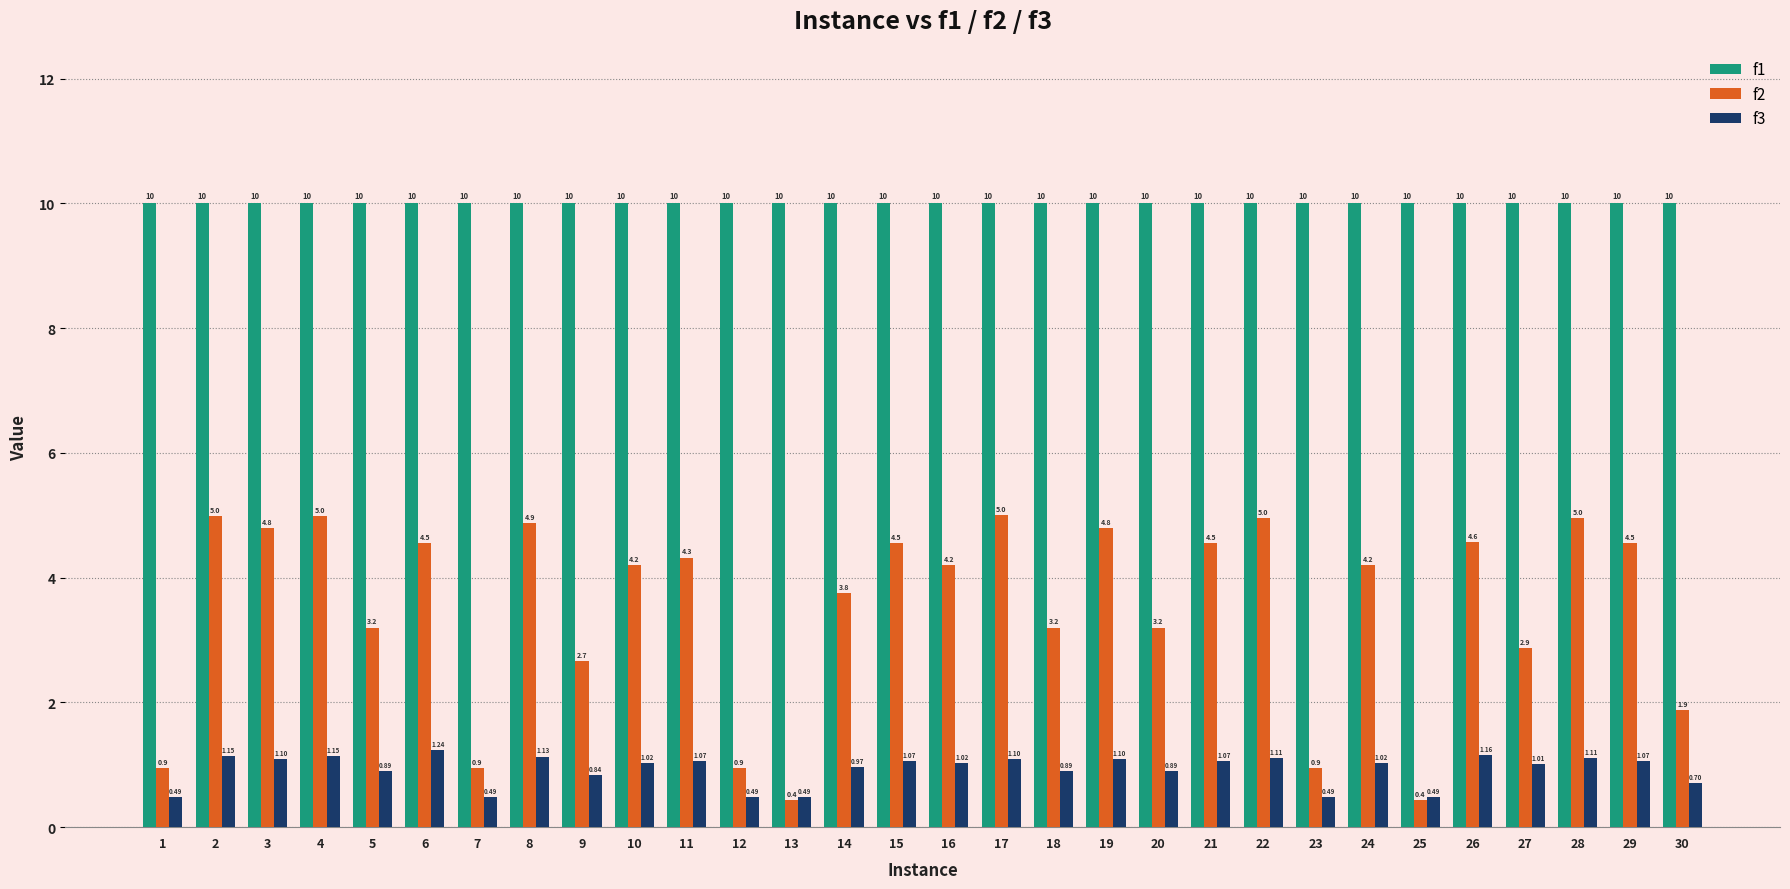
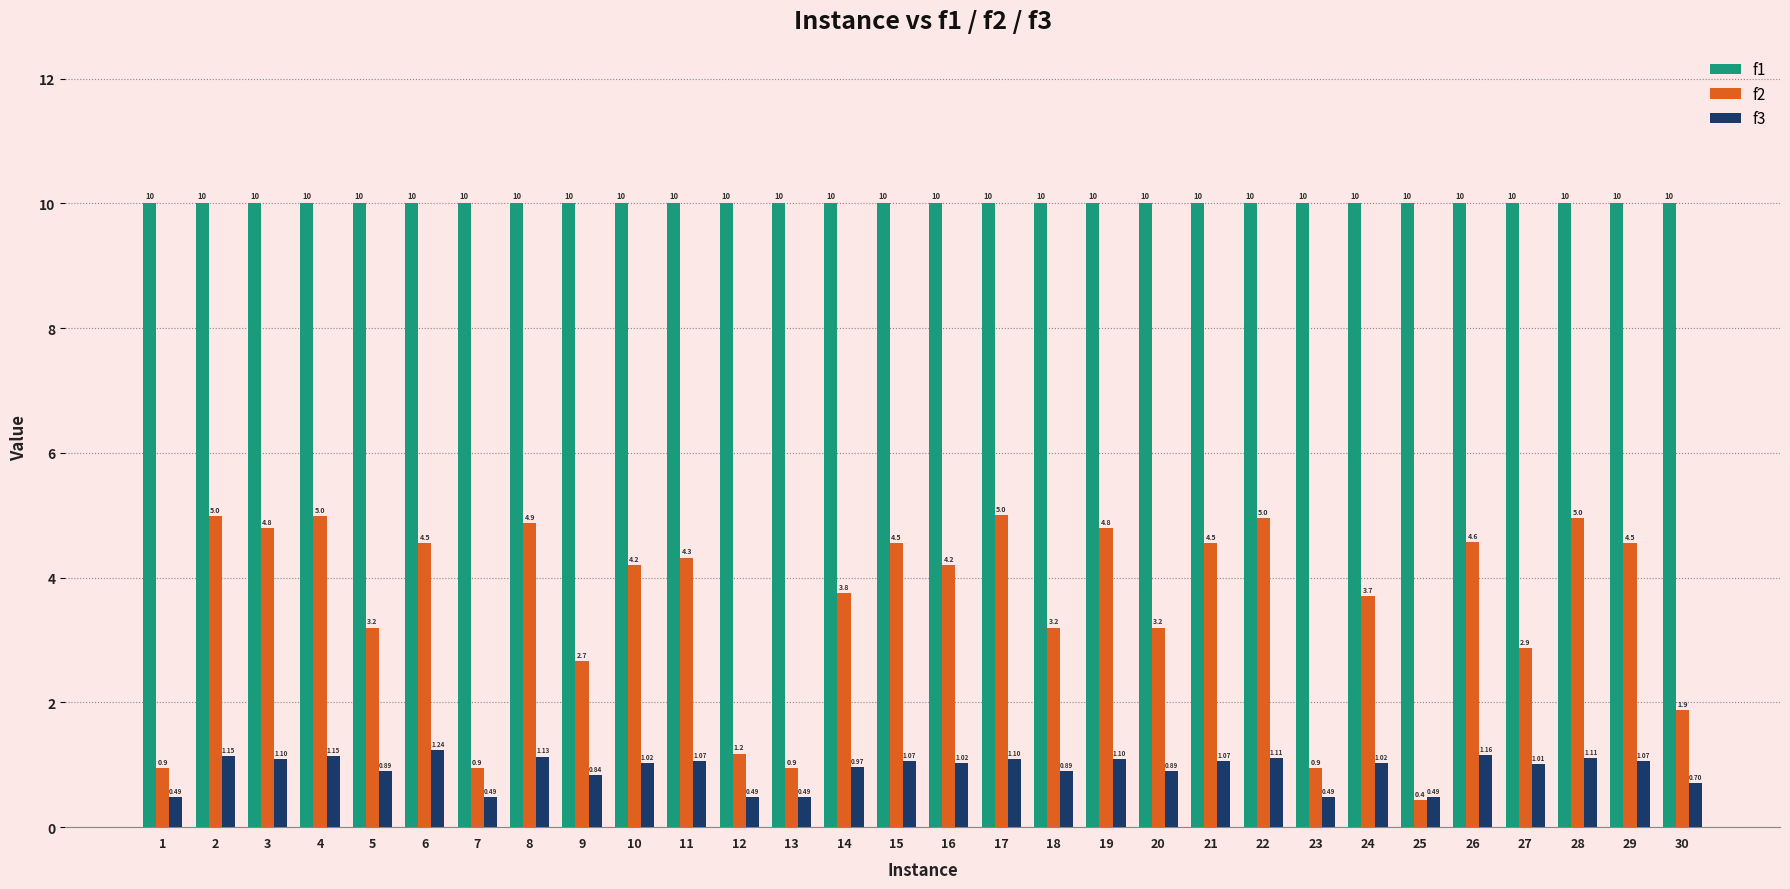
f2, 12: 0.9 -> 1.2
f2, 13: 0.4 -> 0.9
f2, 24: 4.2 -> 3.7
